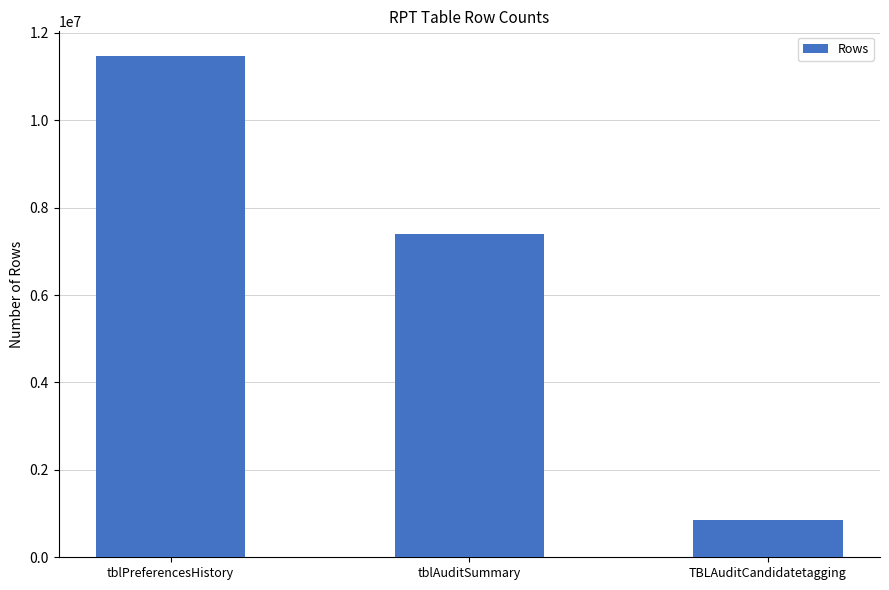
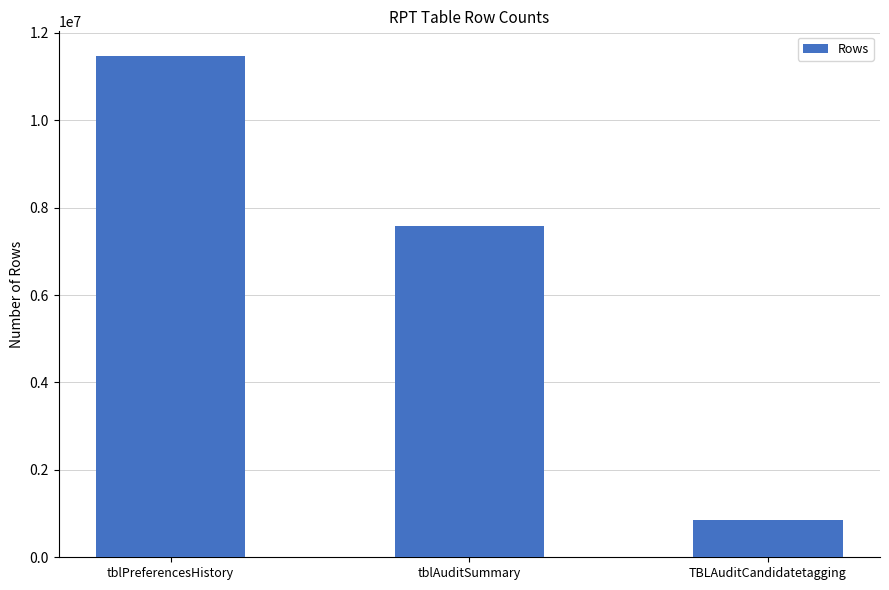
tblAuditSummary: 7400000 -> 7600000
